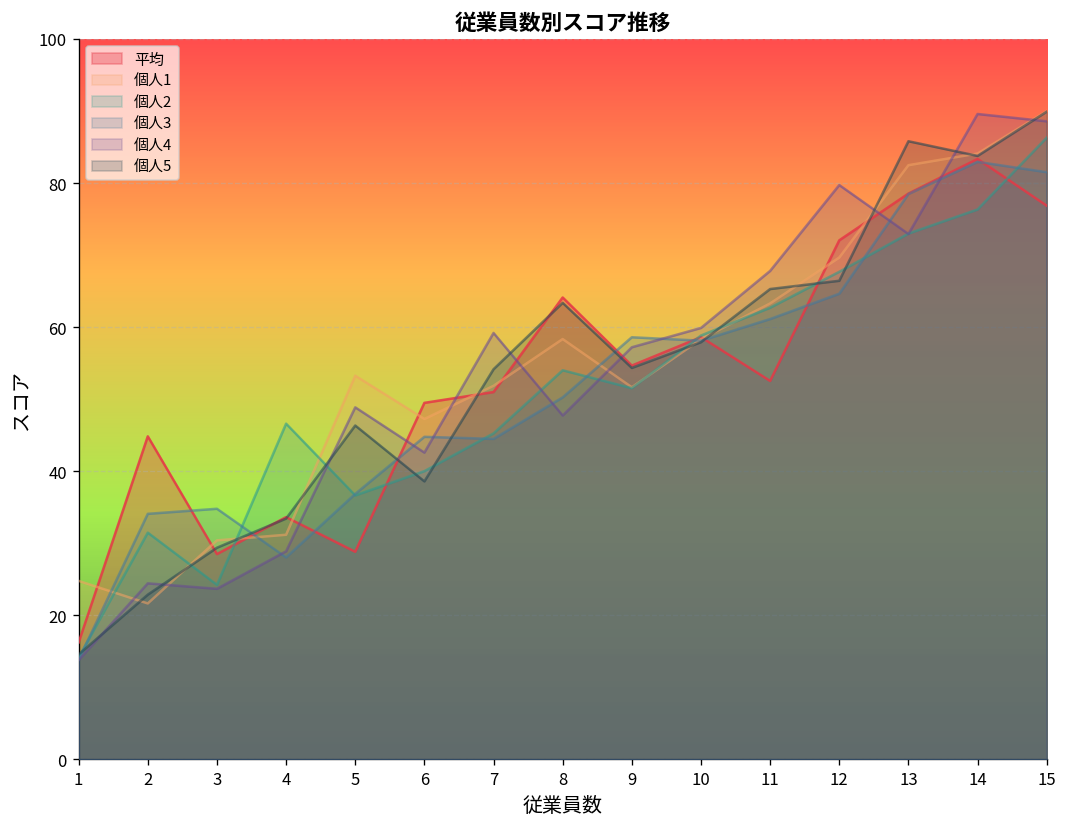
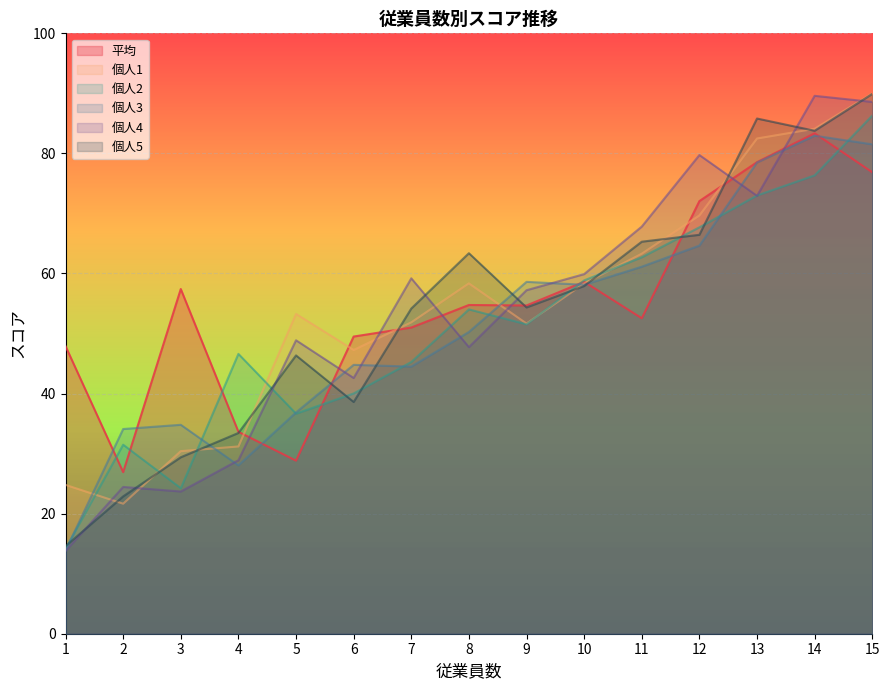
平均, 1: 16 -> 48
平均, 2: 45 -> 27
平均, 3: 29 -> 57
平均, 8: 64 -> 55
